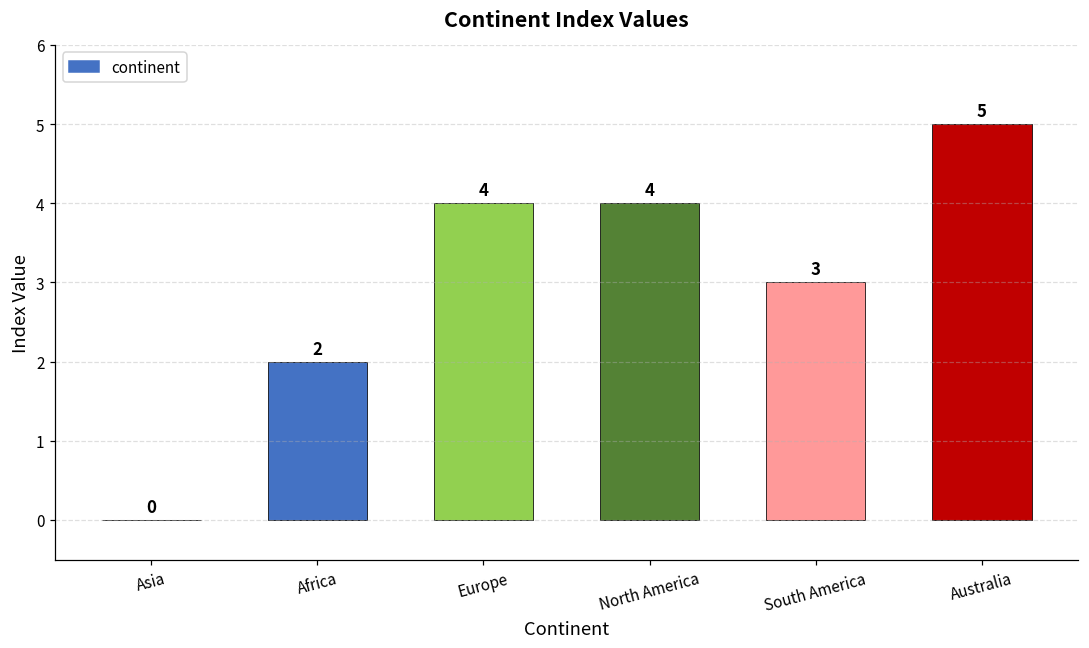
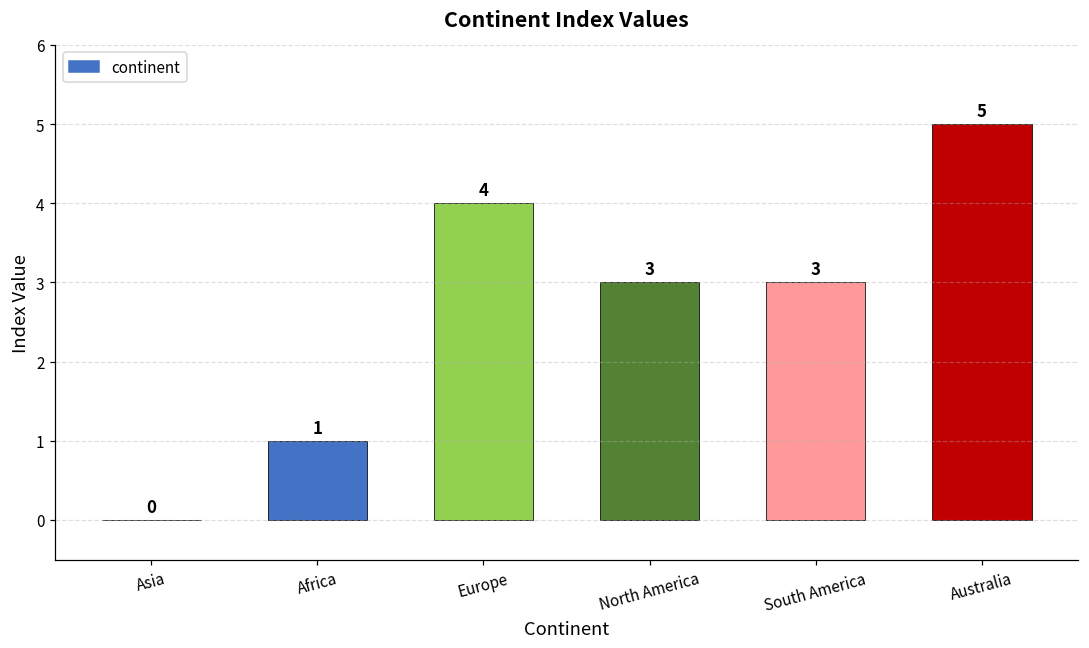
Africa: 2 -> 1
North America: 4 -> 3
